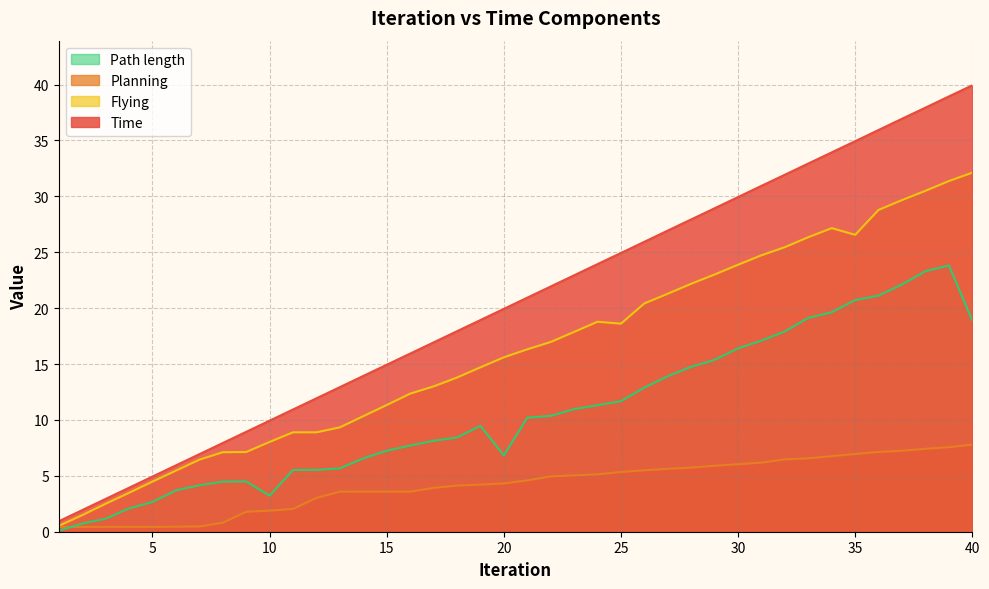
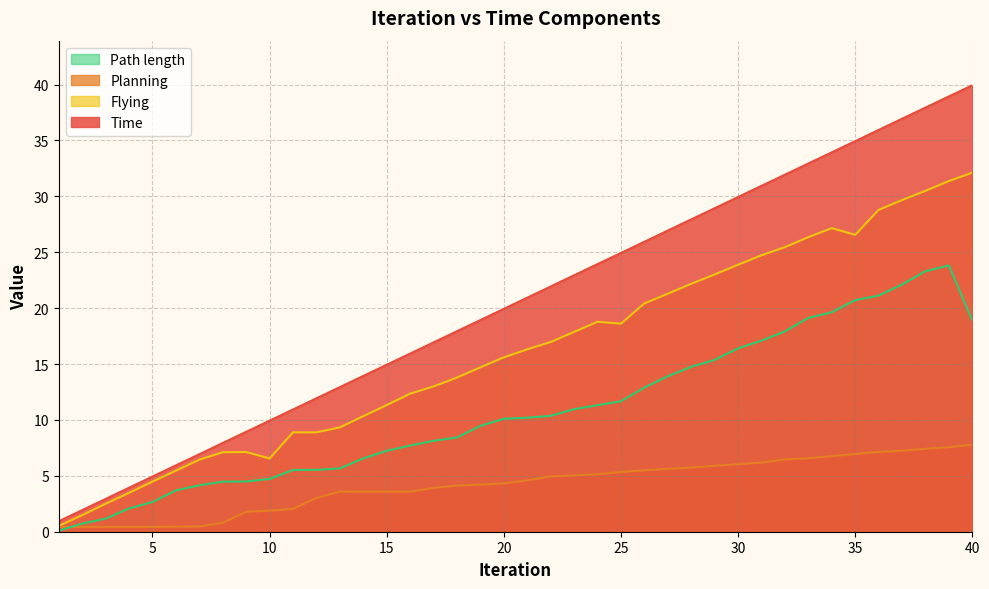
Path length, 10: 3.2 -> 4.7
Flying, 10: 8.0 -> 6.6
Path length, 20: 6.8 -> 10.1
